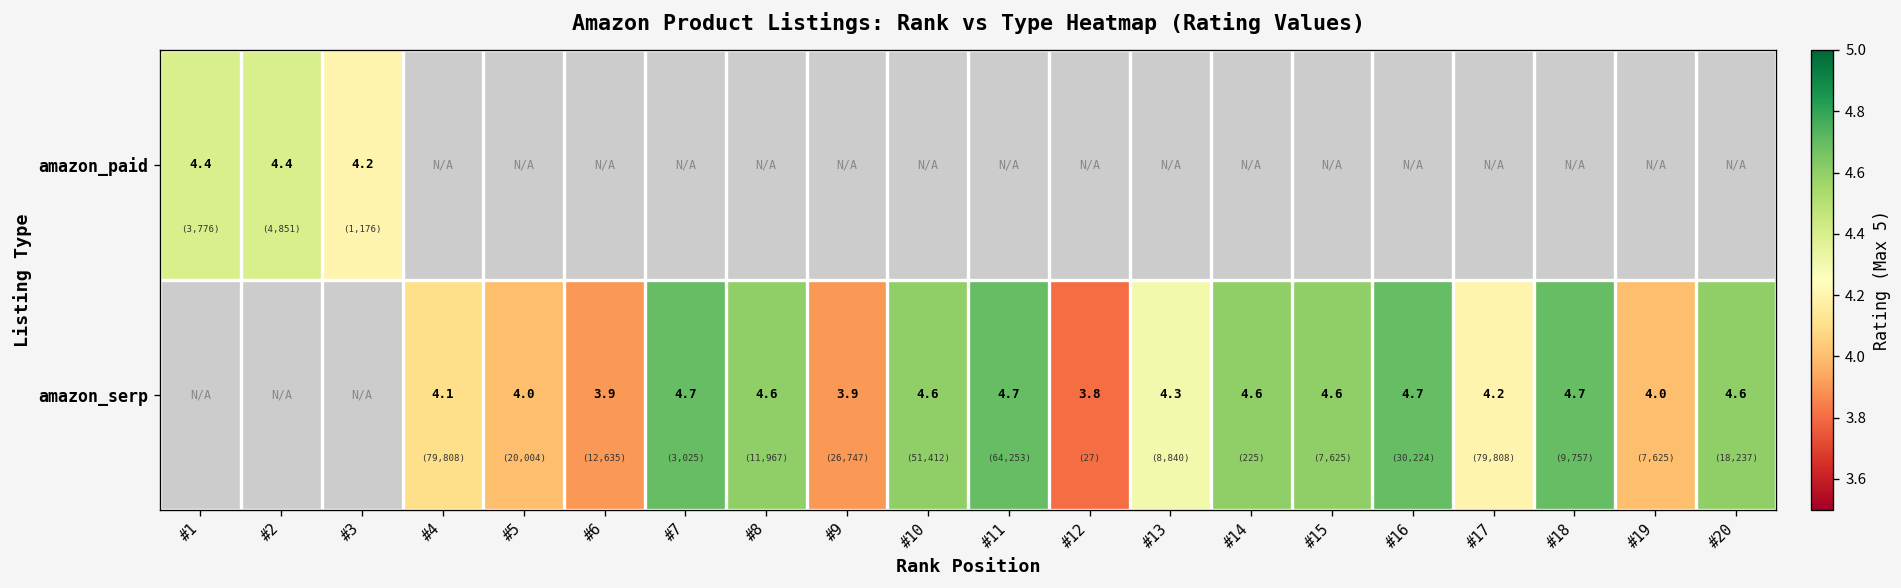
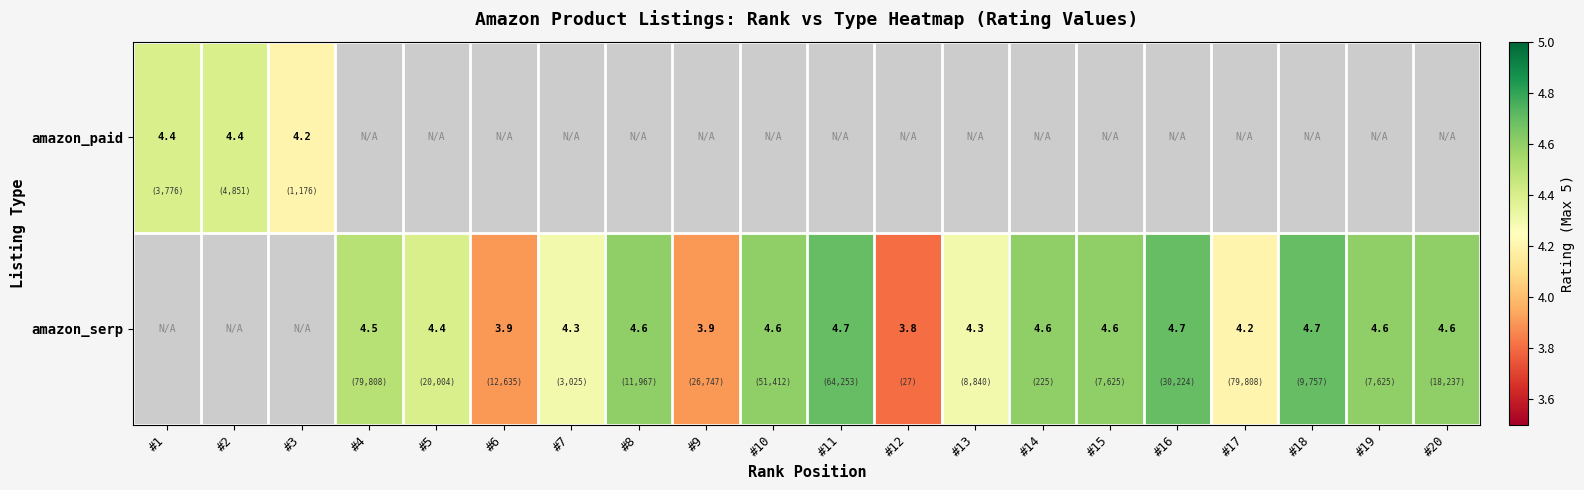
amazon_serp, #4: 4.1 -> 4.5
amazon_serp, #5: 4.0 -> 4.4
amazon_serp, #7: 4.7 -> 4.3
amazon_serp, #19: 4.0 -> 4.6
